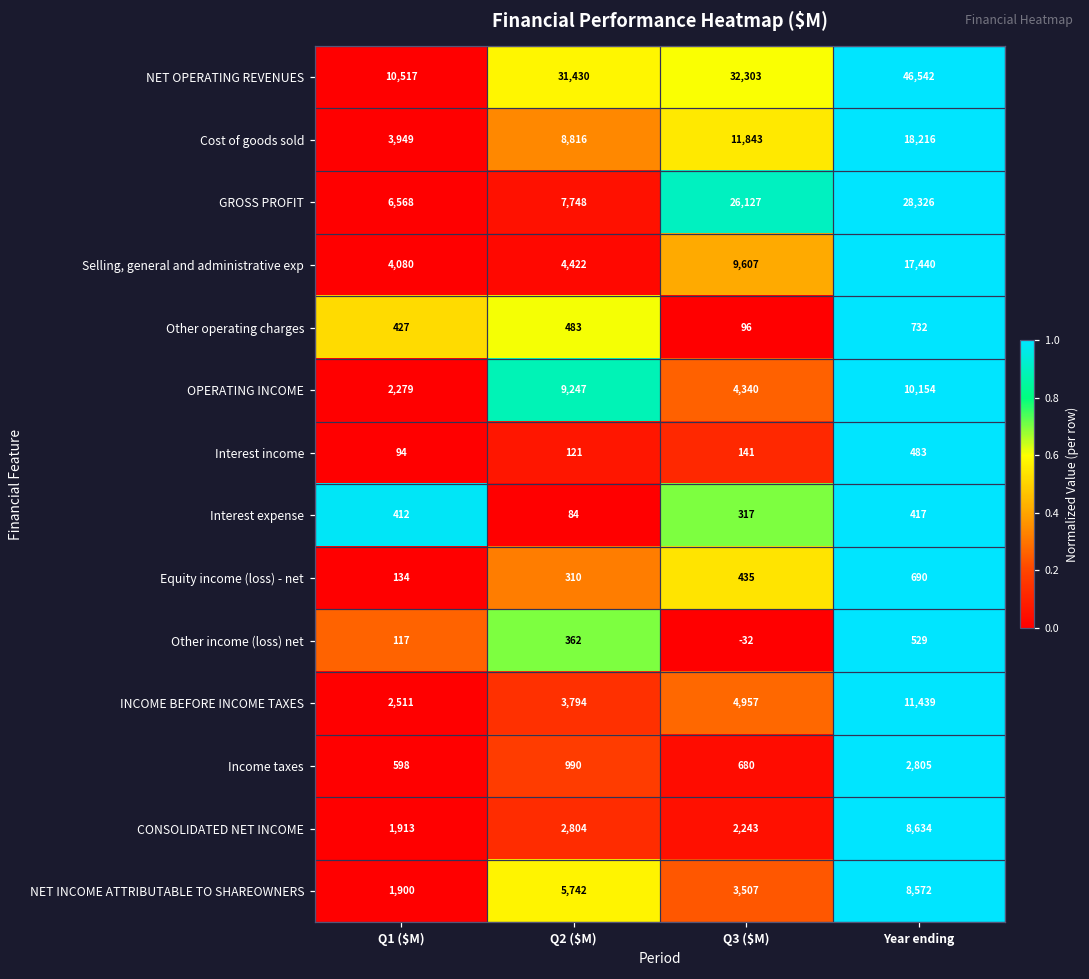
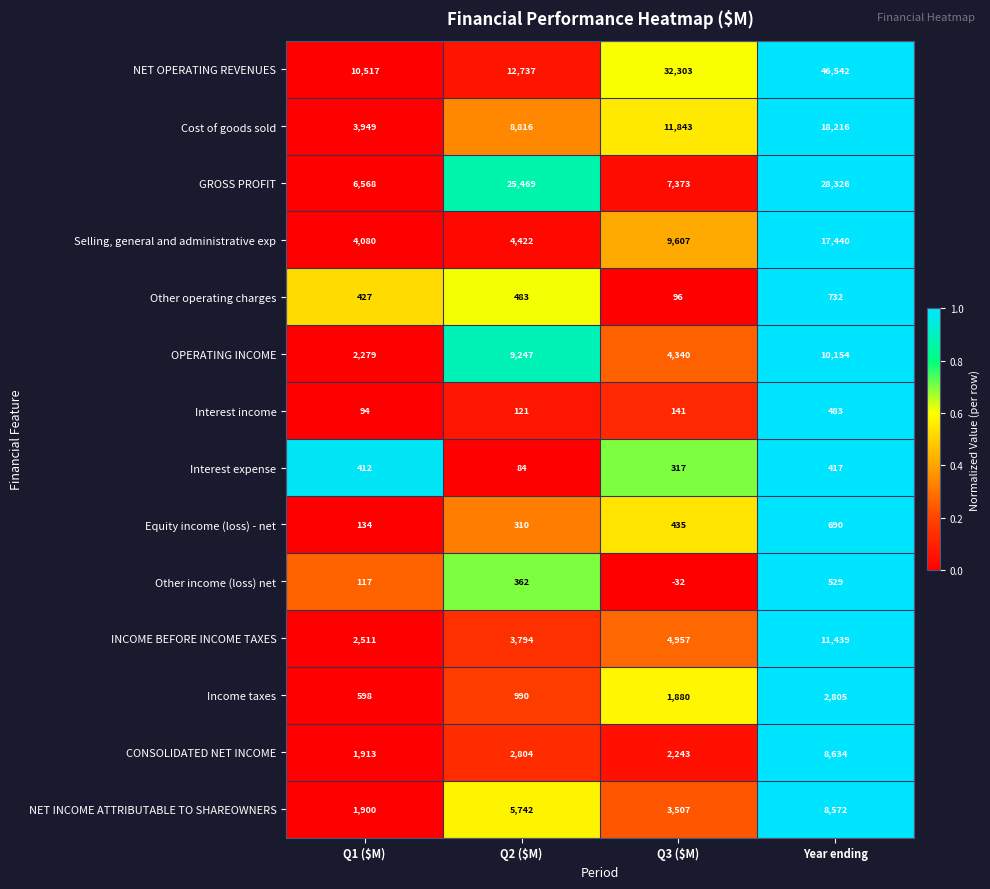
NET OPERATING REVENUES, Q2 ($M): 31,430 -> 12,737
GROSS PROFIT, Q2 ($M): 7,748 -> 25,469
GROSS PROFIT, Q3 ($M): 26,127 -> 7,373
Income taxes, Q3 ($M): 680 -> 1,880
